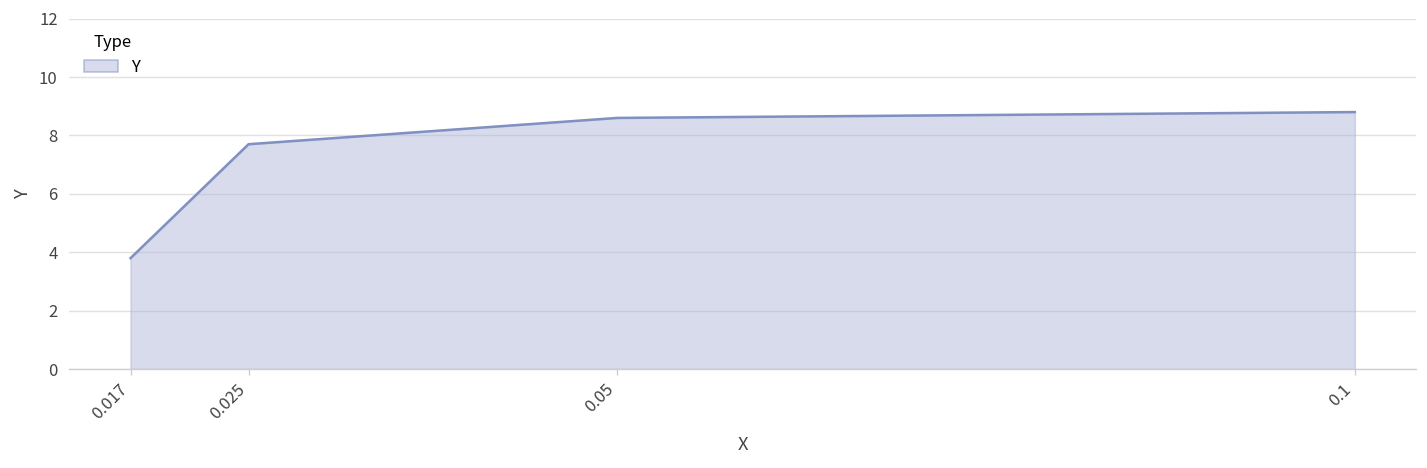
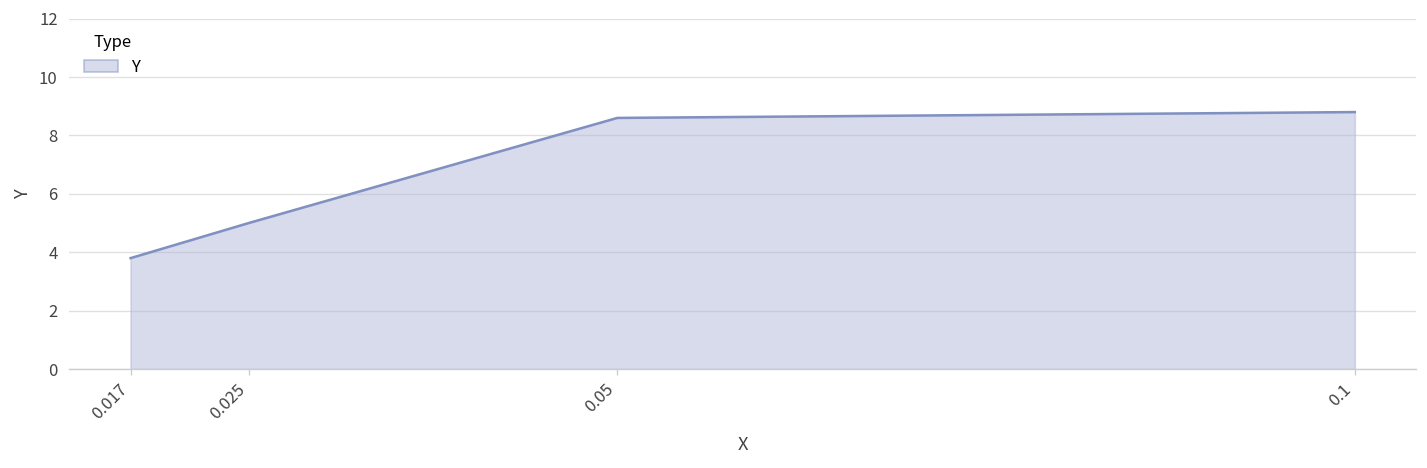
0.025: 7.7 -> 5.0
